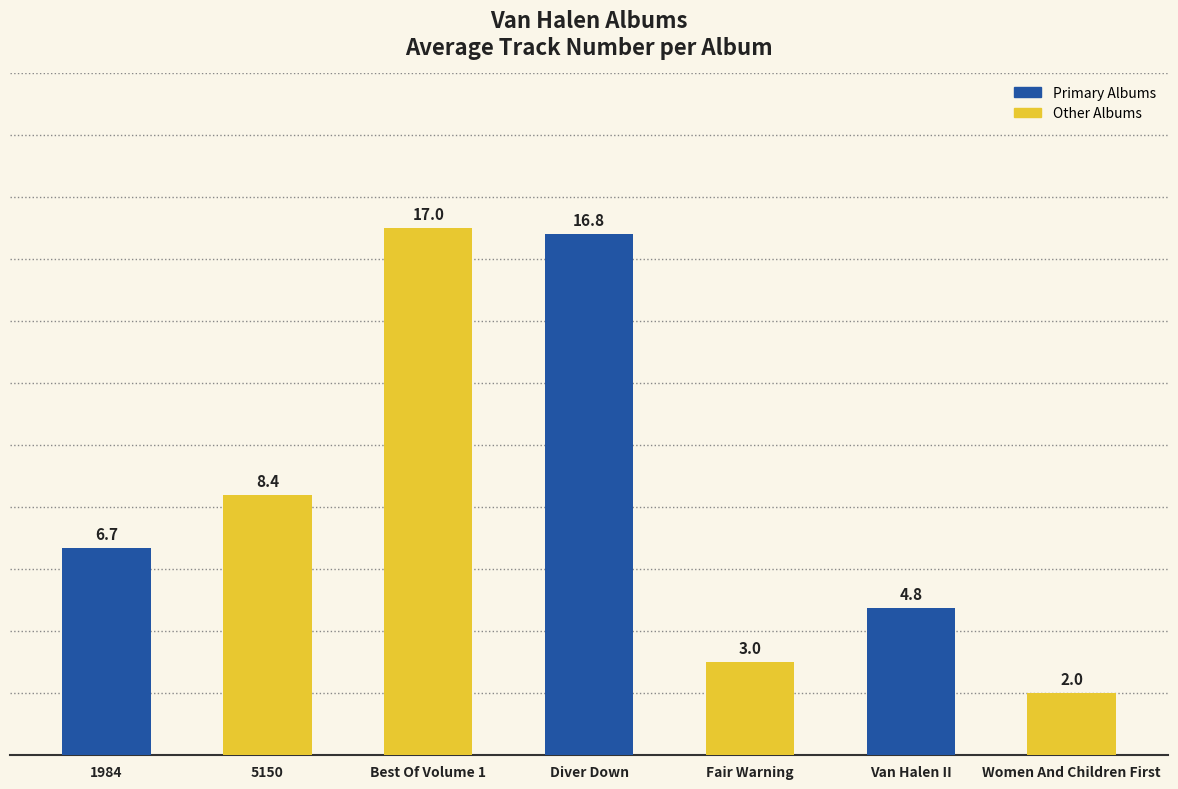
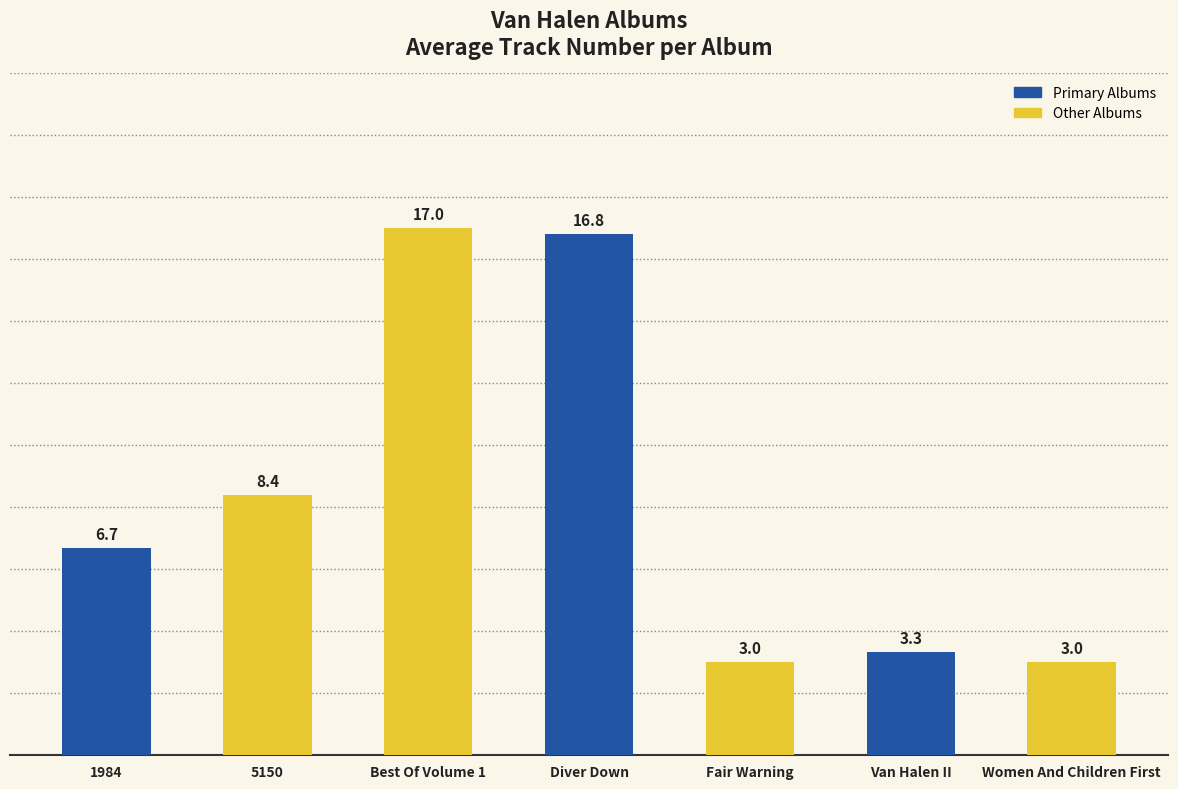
Van Halen II: 4.8 -> 3.3
Women And Children First: 2.0 -> 3.0
